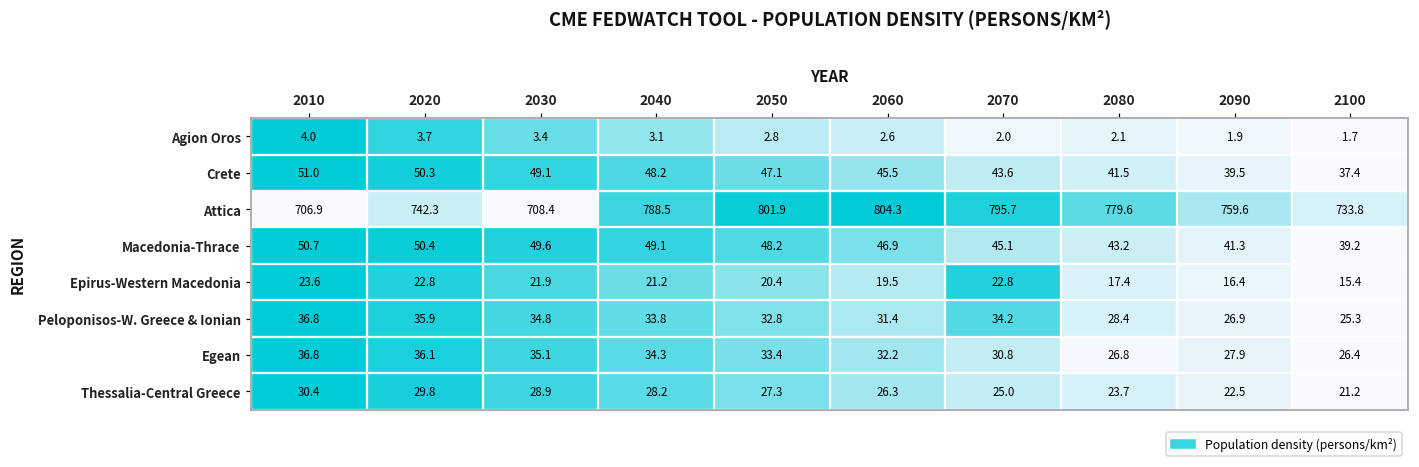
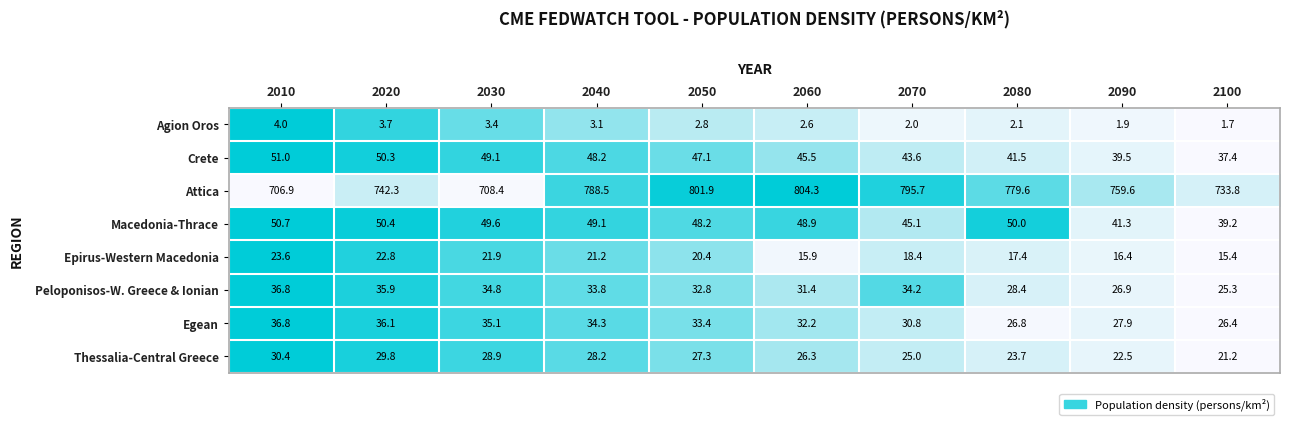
Macedonia-Thrace, 2060: 46.9 -> 48.9
Macedonia-Thrace, 2080: 43.2 -> 50.0
Epirus-Western Macedonia, 2060: 19.5 -> 15.9
Epirus-Western Macedonia, 2070: 22.8 -> 18.4
